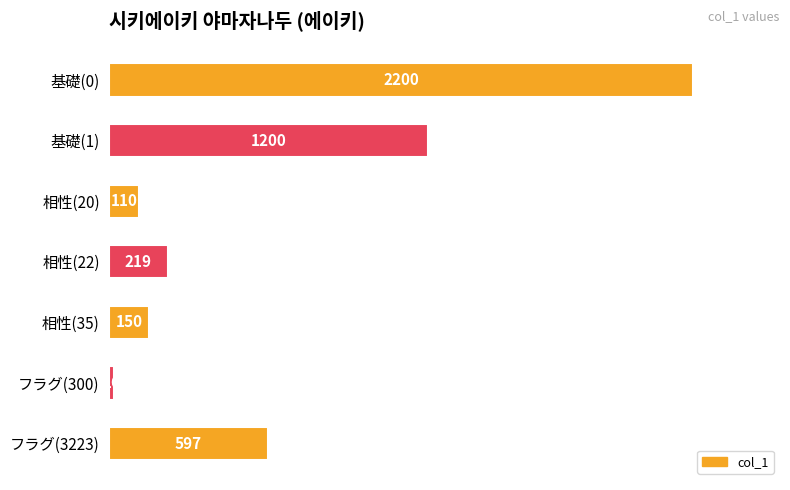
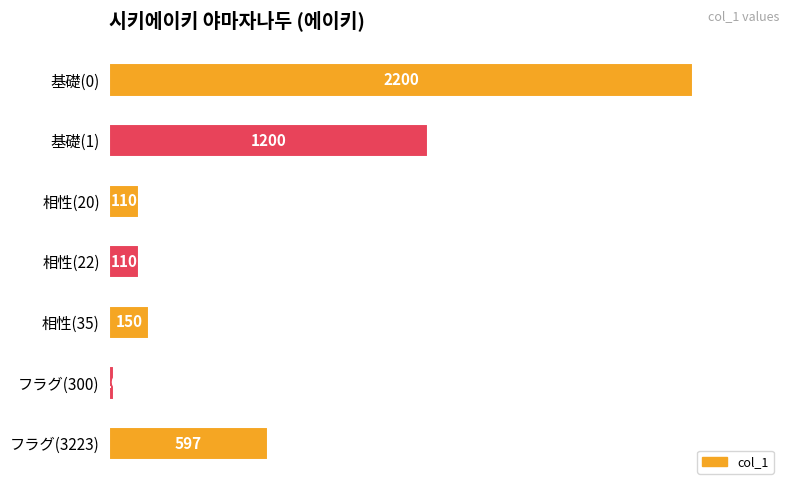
相性(22): 219 -> 110
